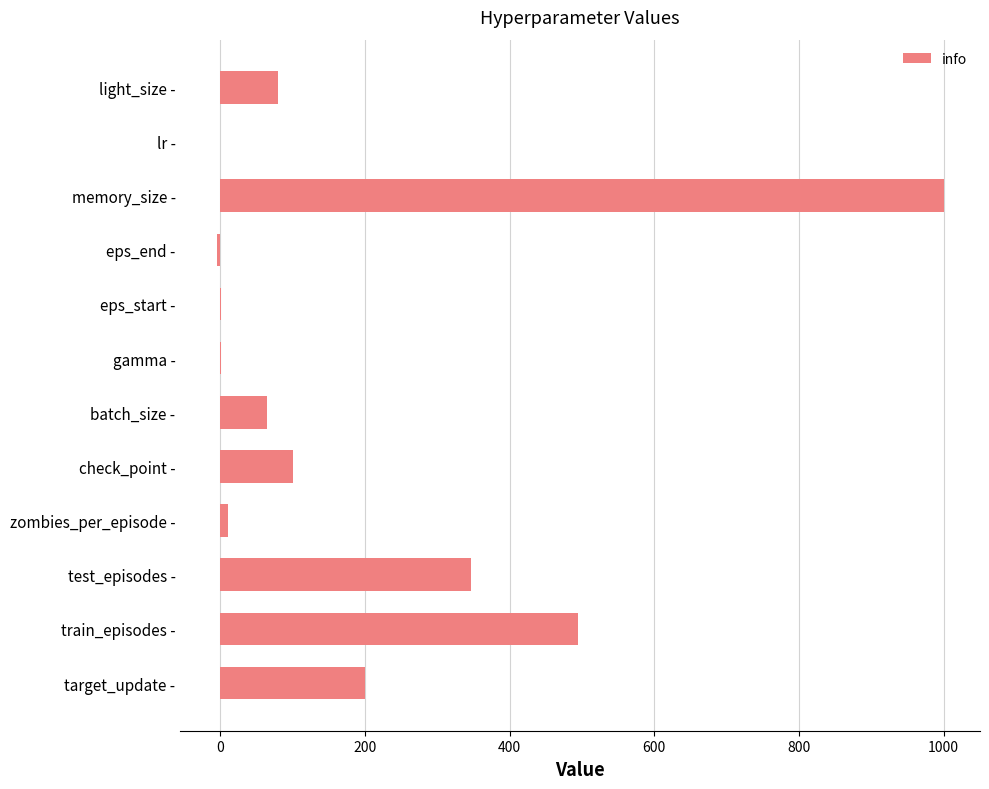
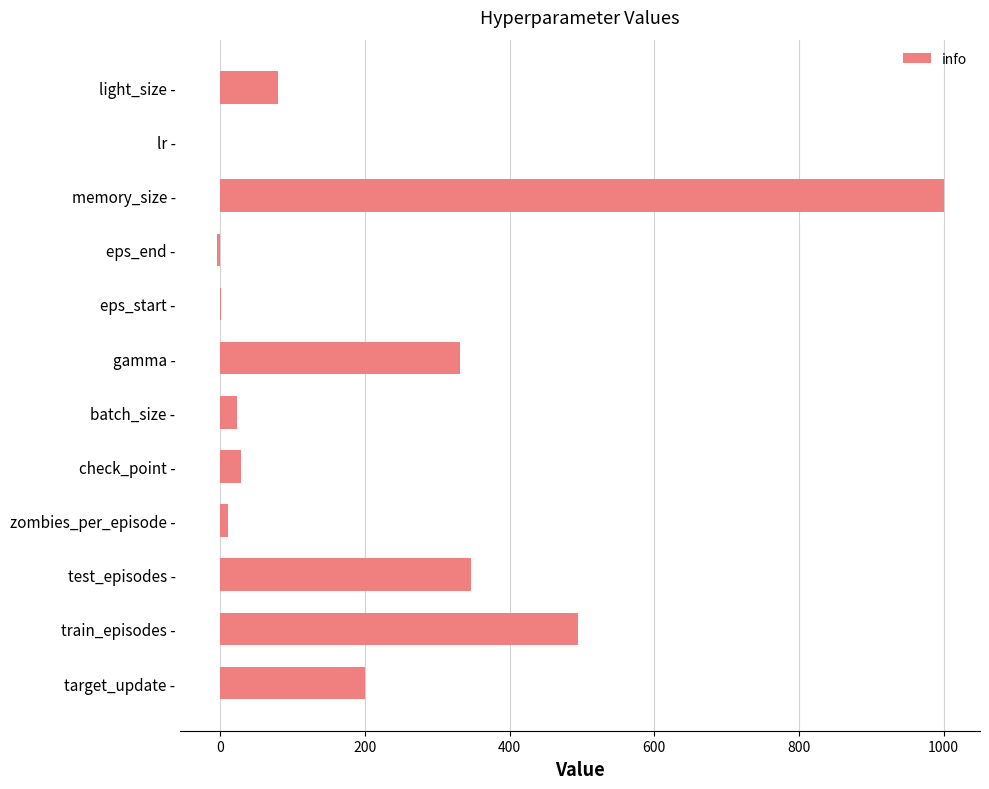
gamma -: 0 -> 330
batch_size -: 60 -> 20
check_point -: 100 -> 30
